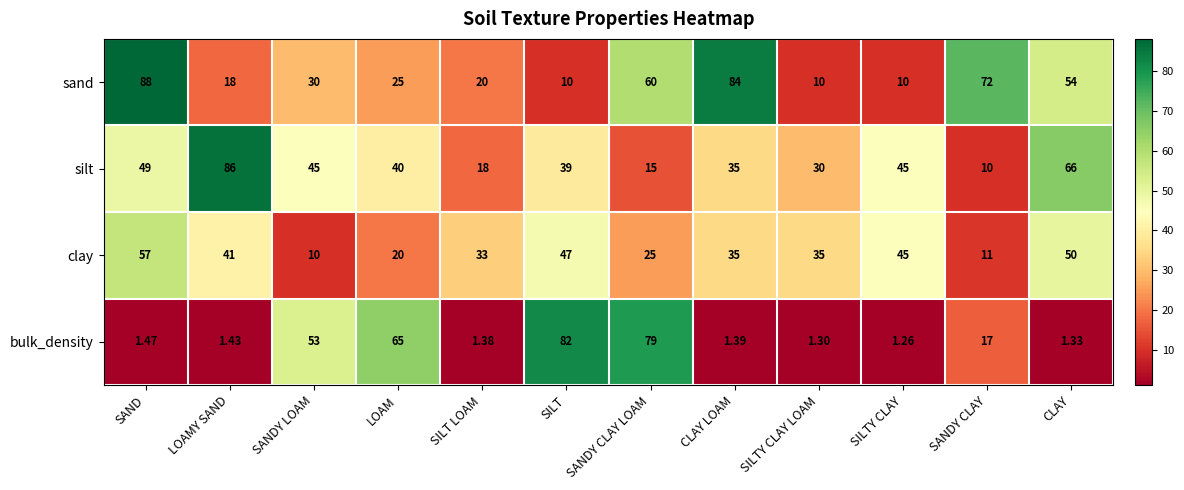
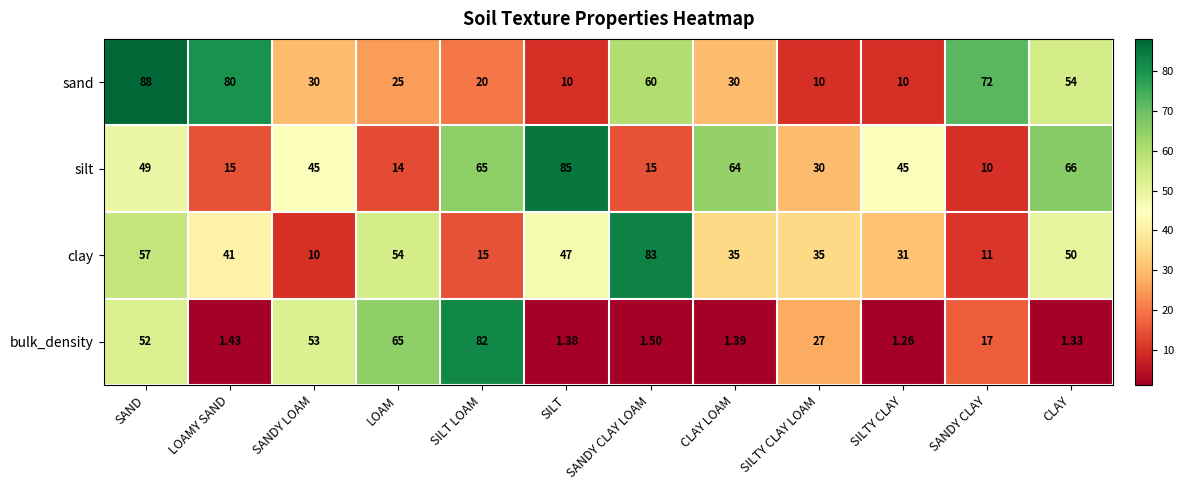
sand, LOAMY SAND: 18 -> 80
sand, CLAY LOAM: 84 -> 30
silt, LOAMY SAND: 86 -> 15
silt, LOAM: 40 -> 14
silt, SILT LOAM: 18 -> 65
silt, SILT: 39 -> 85
silt, CLAY LOAM: 35 -> 64
clay, LOAM: 20 -> 54
clay, SILT LOAM: 33 -> 15
clay, SANDY CLAY LOAM: 25 -> 83
clay, SILTY CLAY: 45 -> 31
bulk_density, SAND: 1.47 -> 52
bulk_density, SILT LOAM: 1.38 -> 82
bulk_density, SILT: 82 -> 1.38
bulk_density, SANDY CLAY LOAM: 79 -> 1.50
bulk_density, SILTY CLAY LOAM: 1.30 -> 27
